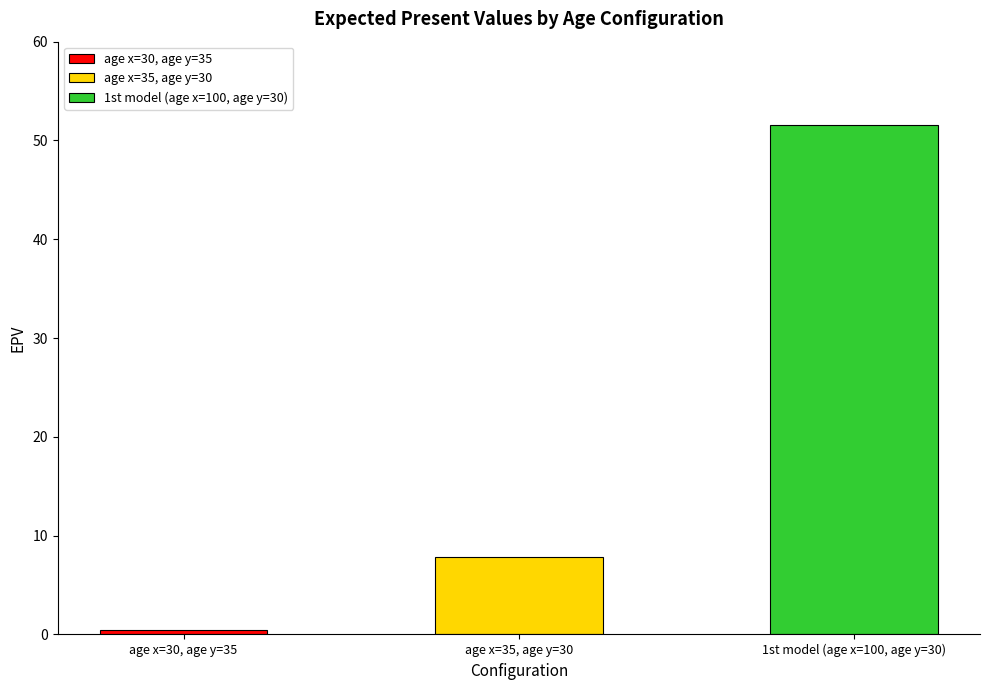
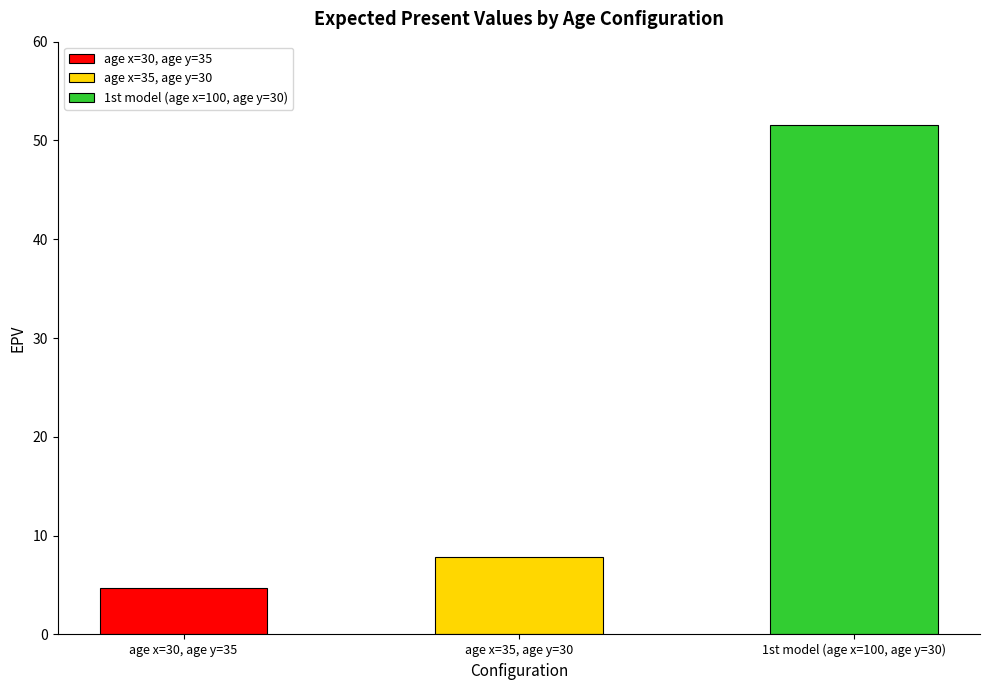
age x=30, age y=35: 0 -> 5
